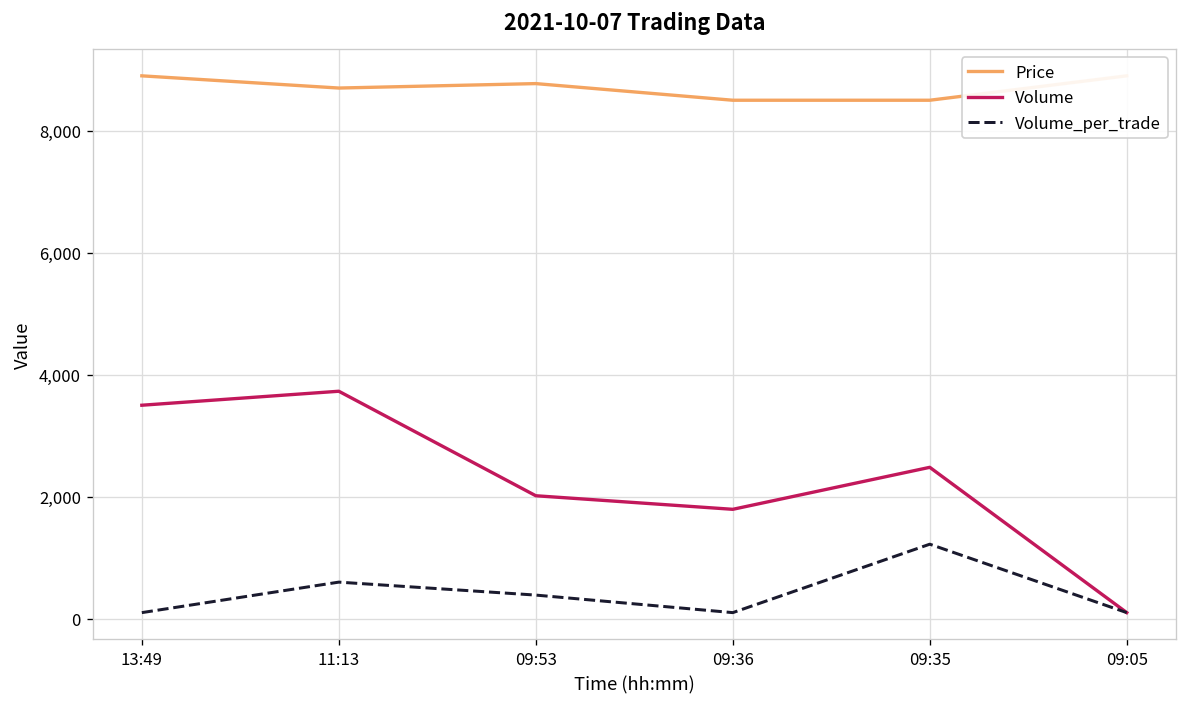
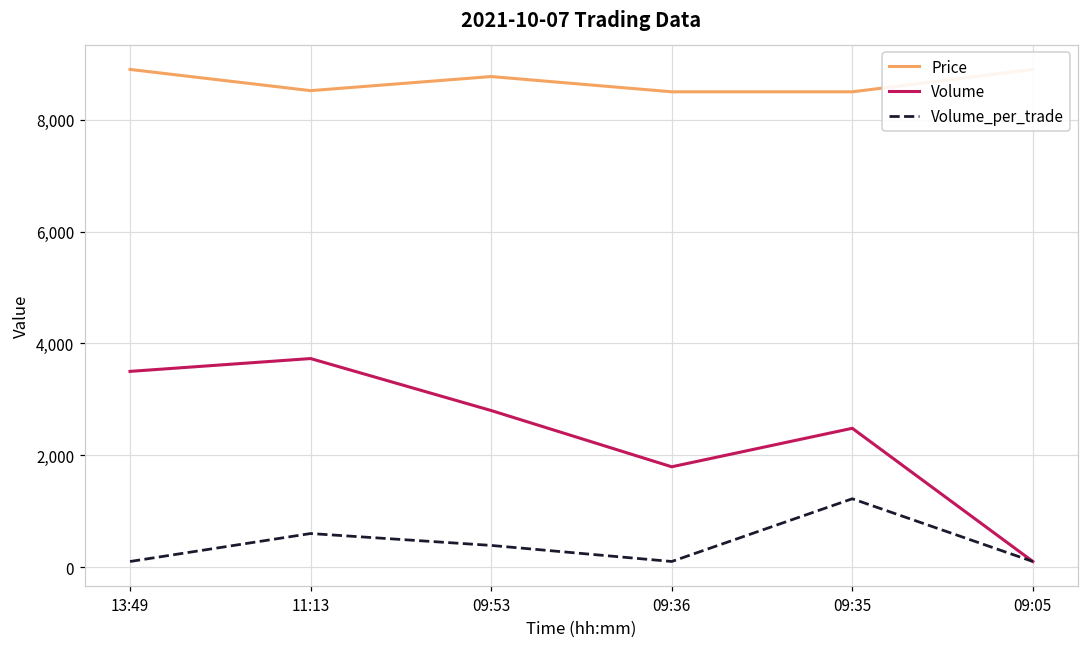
Price, 11:13: 8,700 -> 8,500
Volume, 09:53: 2,000 -> 2,800
